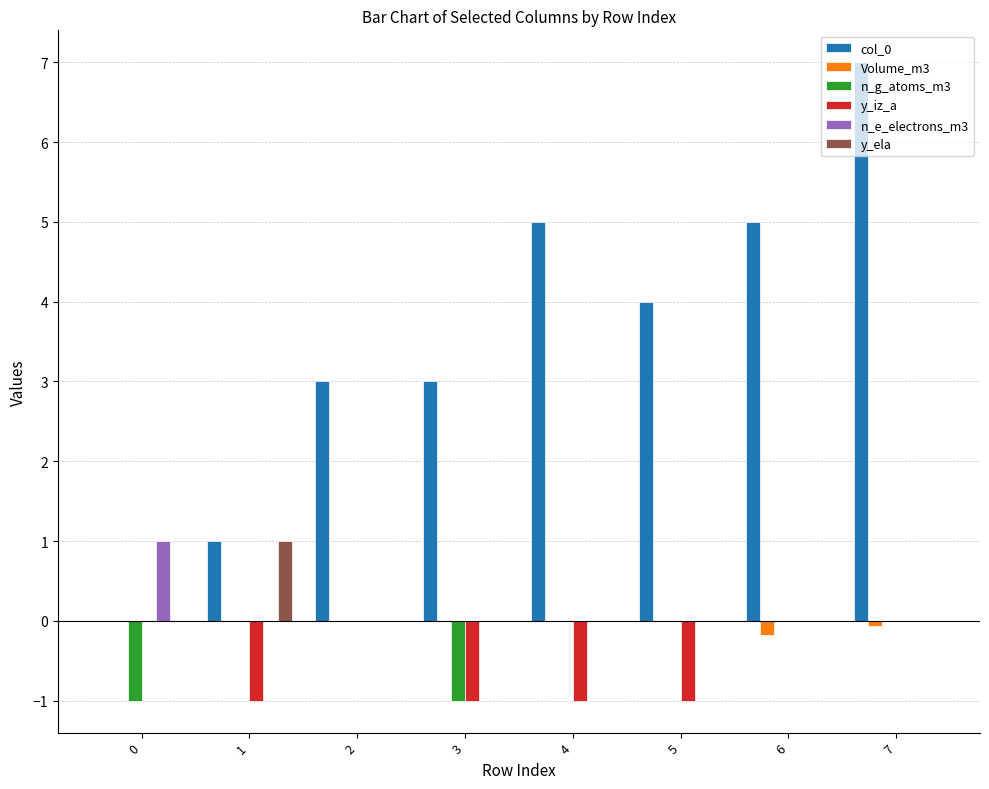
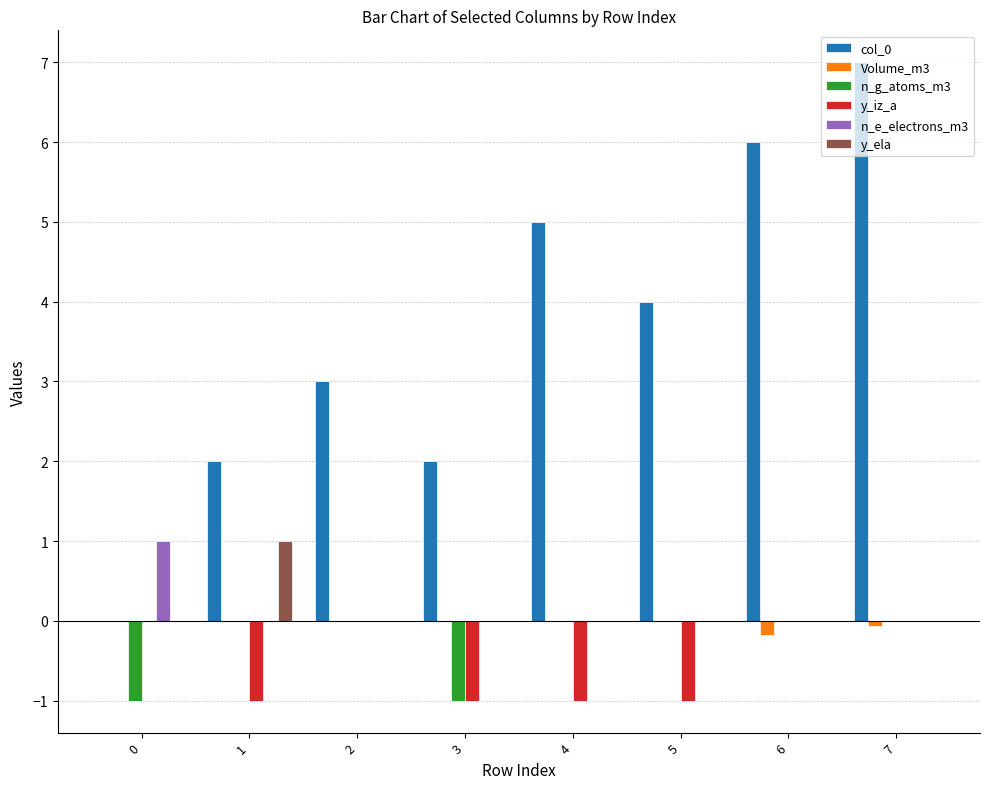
col_0, 1: 1 -> 2
col_0, 3: 3 -> 2
col_0, 6: 5 -> 6
